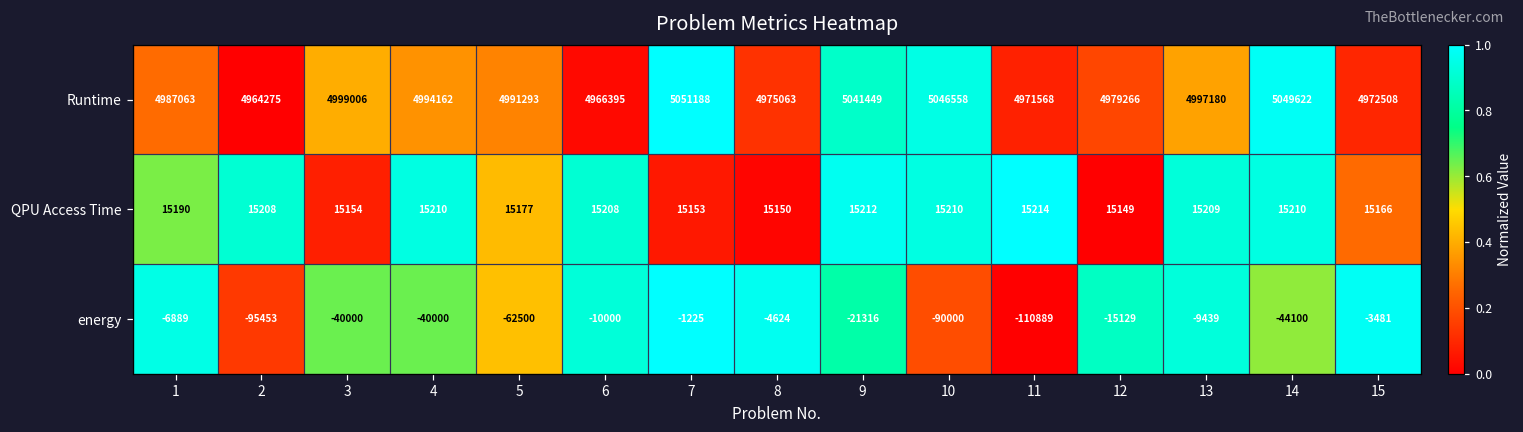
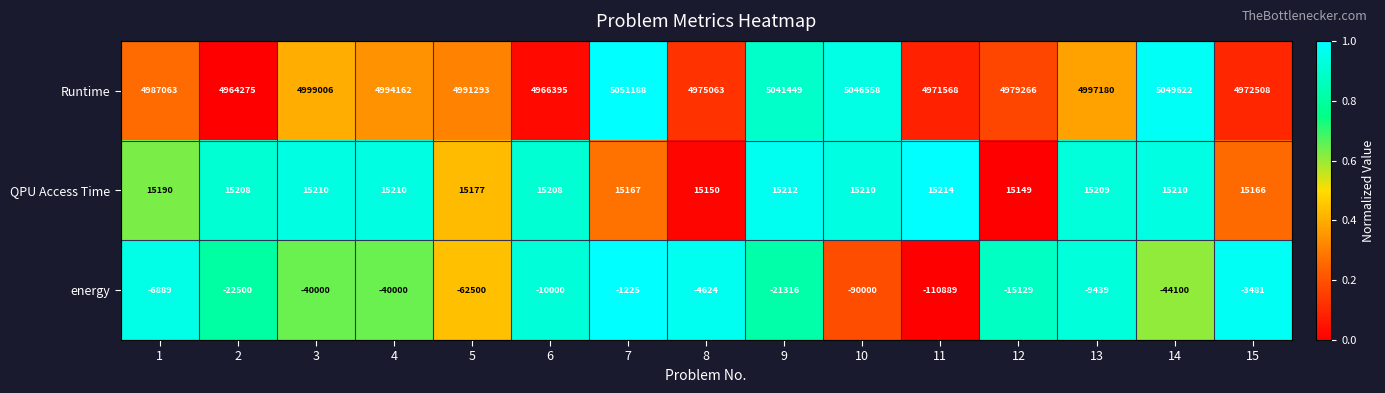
QPU Access Time, 3: 15154 -> 15210
QPU Access Time, 7: 15153 -> 15167
energy, 2: -95453 -> -22500
